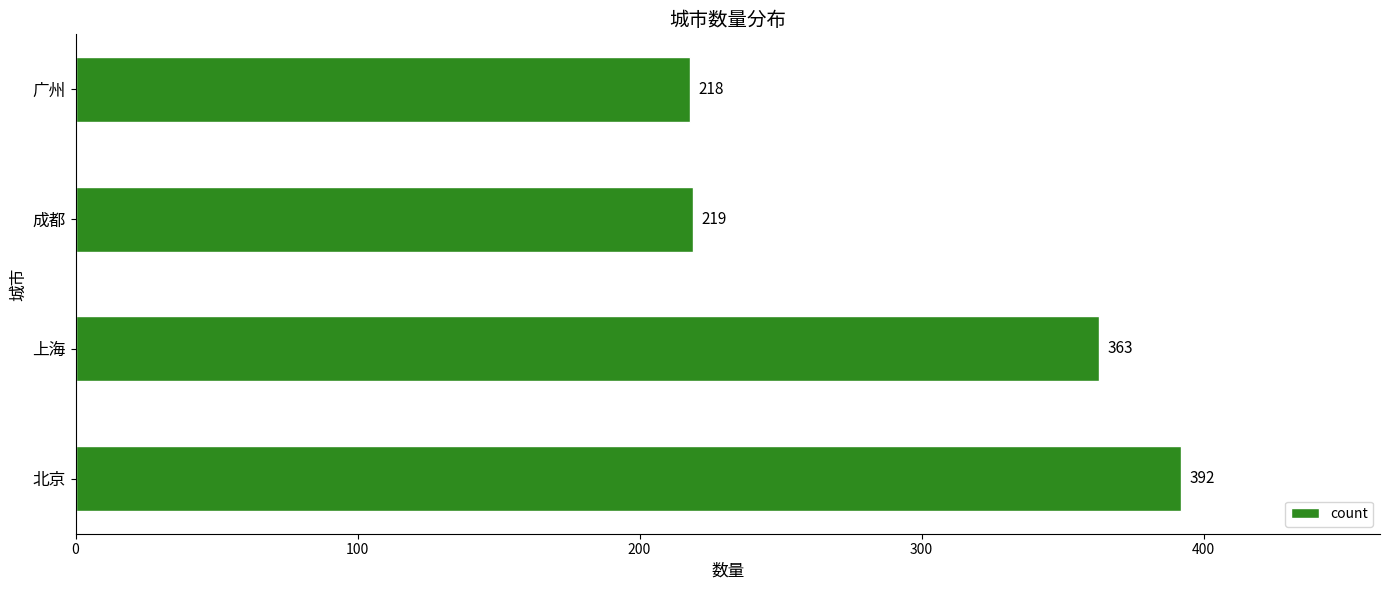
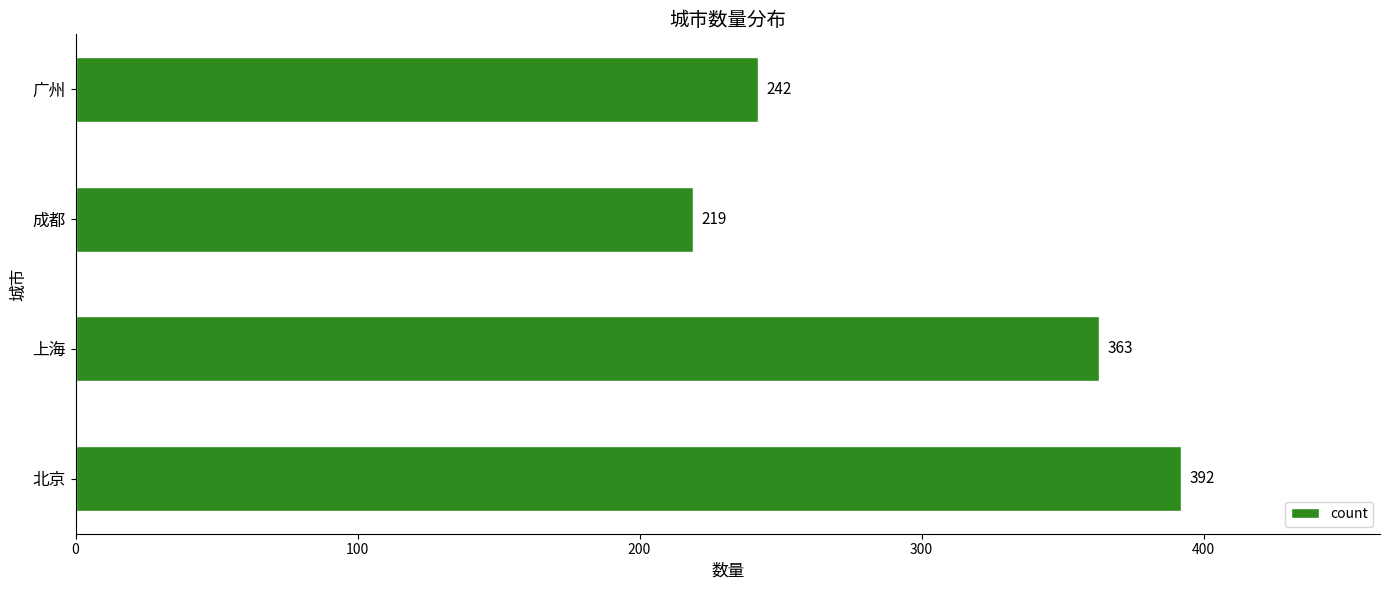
广州: 218 -> 242
